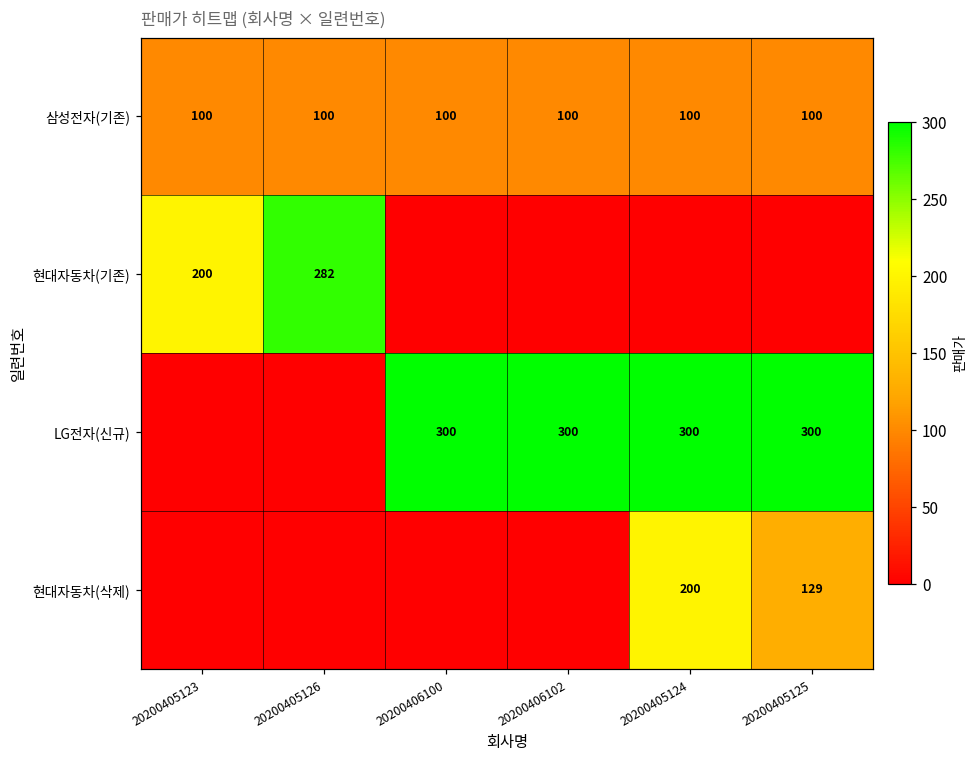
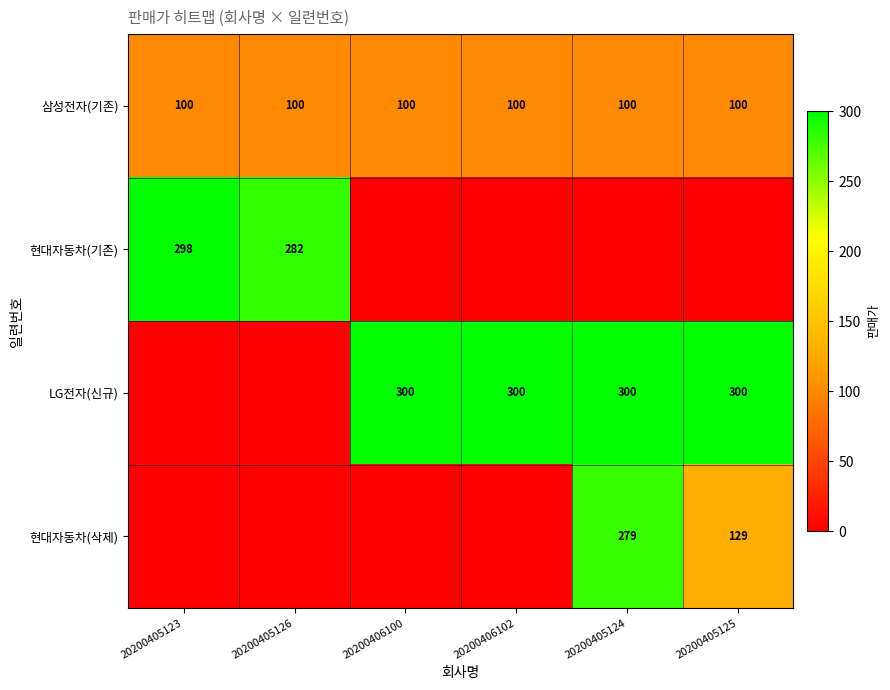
현대자동차(기존), 20200405123: 200 -> 298
현대자동차(삭제), 20200405124: 200 -> 279
